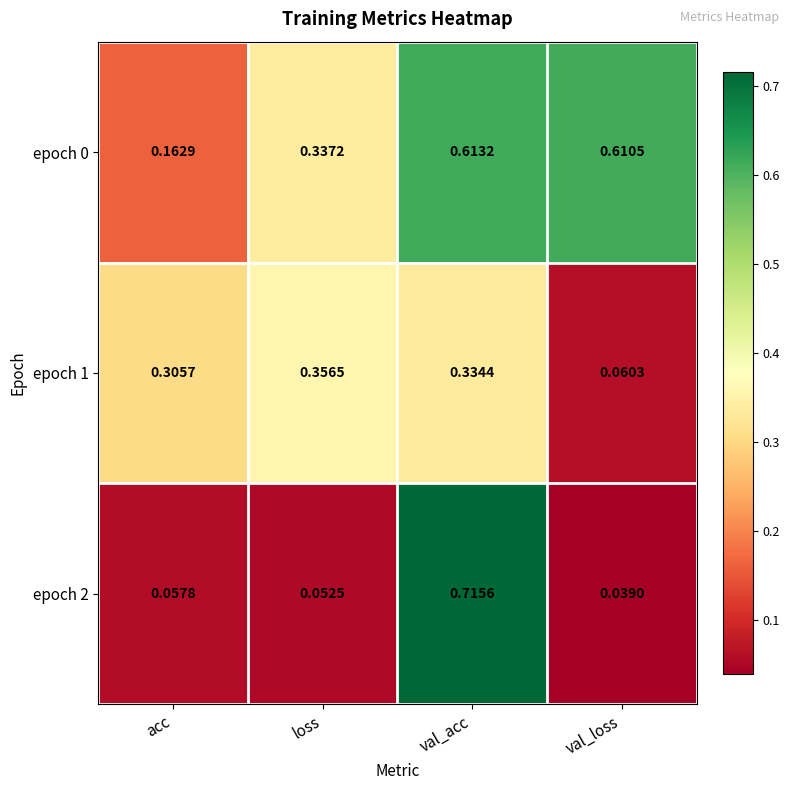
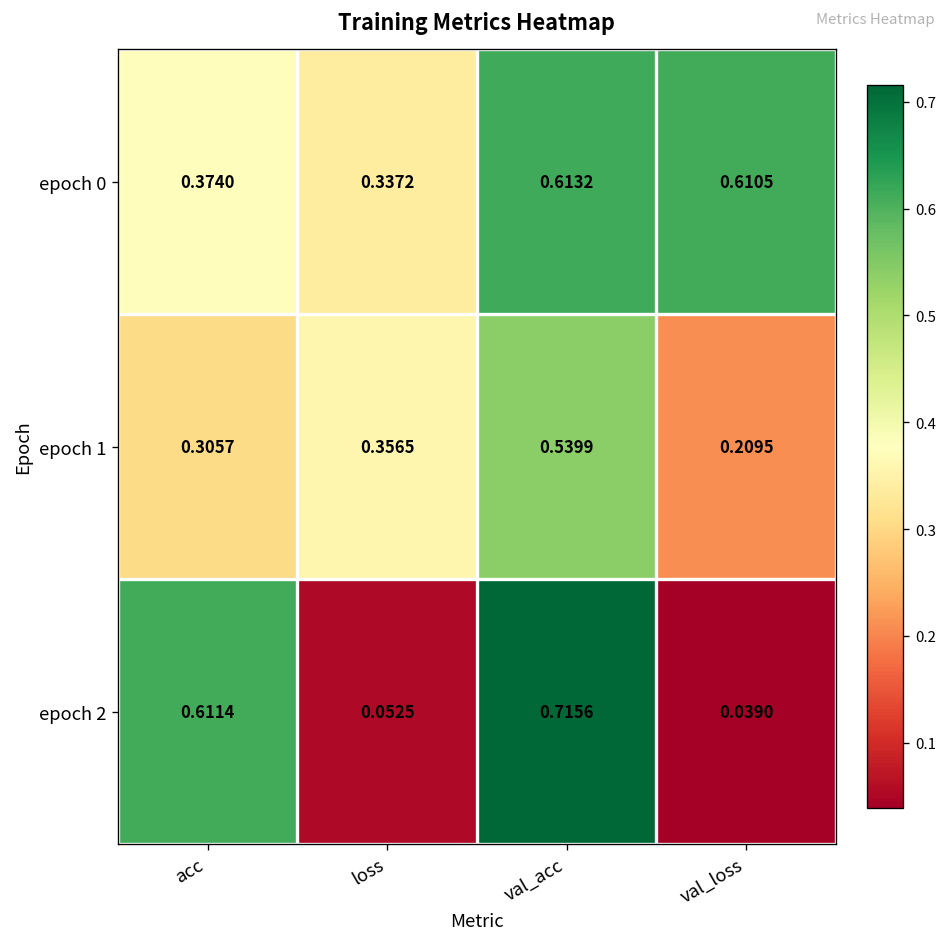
epoch 0, acc: 0.1629 -> 0.3740
epoch 1, val_acc: 0.3344 -> 0.5399
epoch 1, val_loss: 0.0603 -> 0.2095
epoch 2, acc: 0.0578 -> 0.6114
